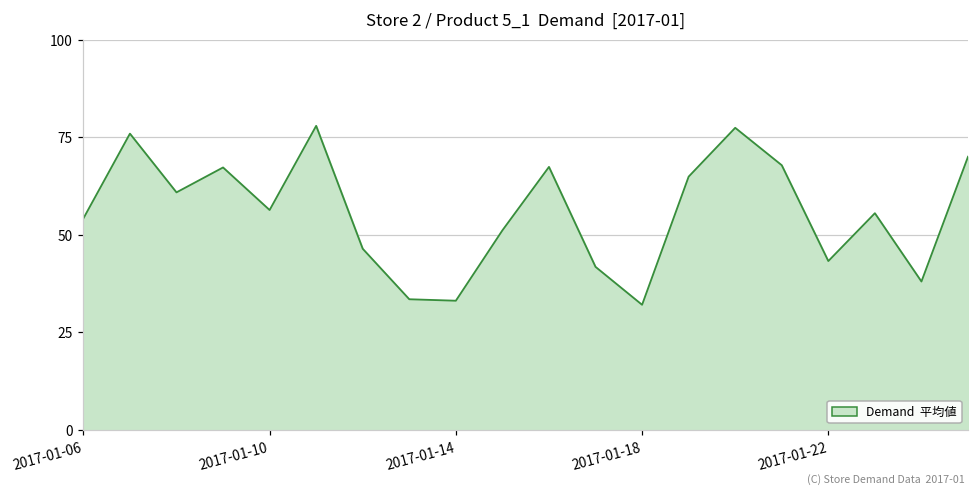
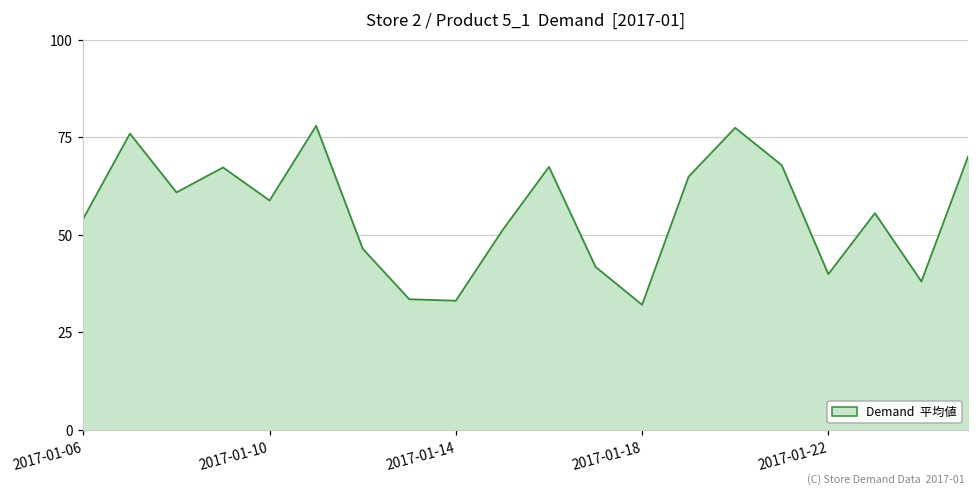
2017-01-10: 56 -> 59
2017-01-22: 43 -> 40
